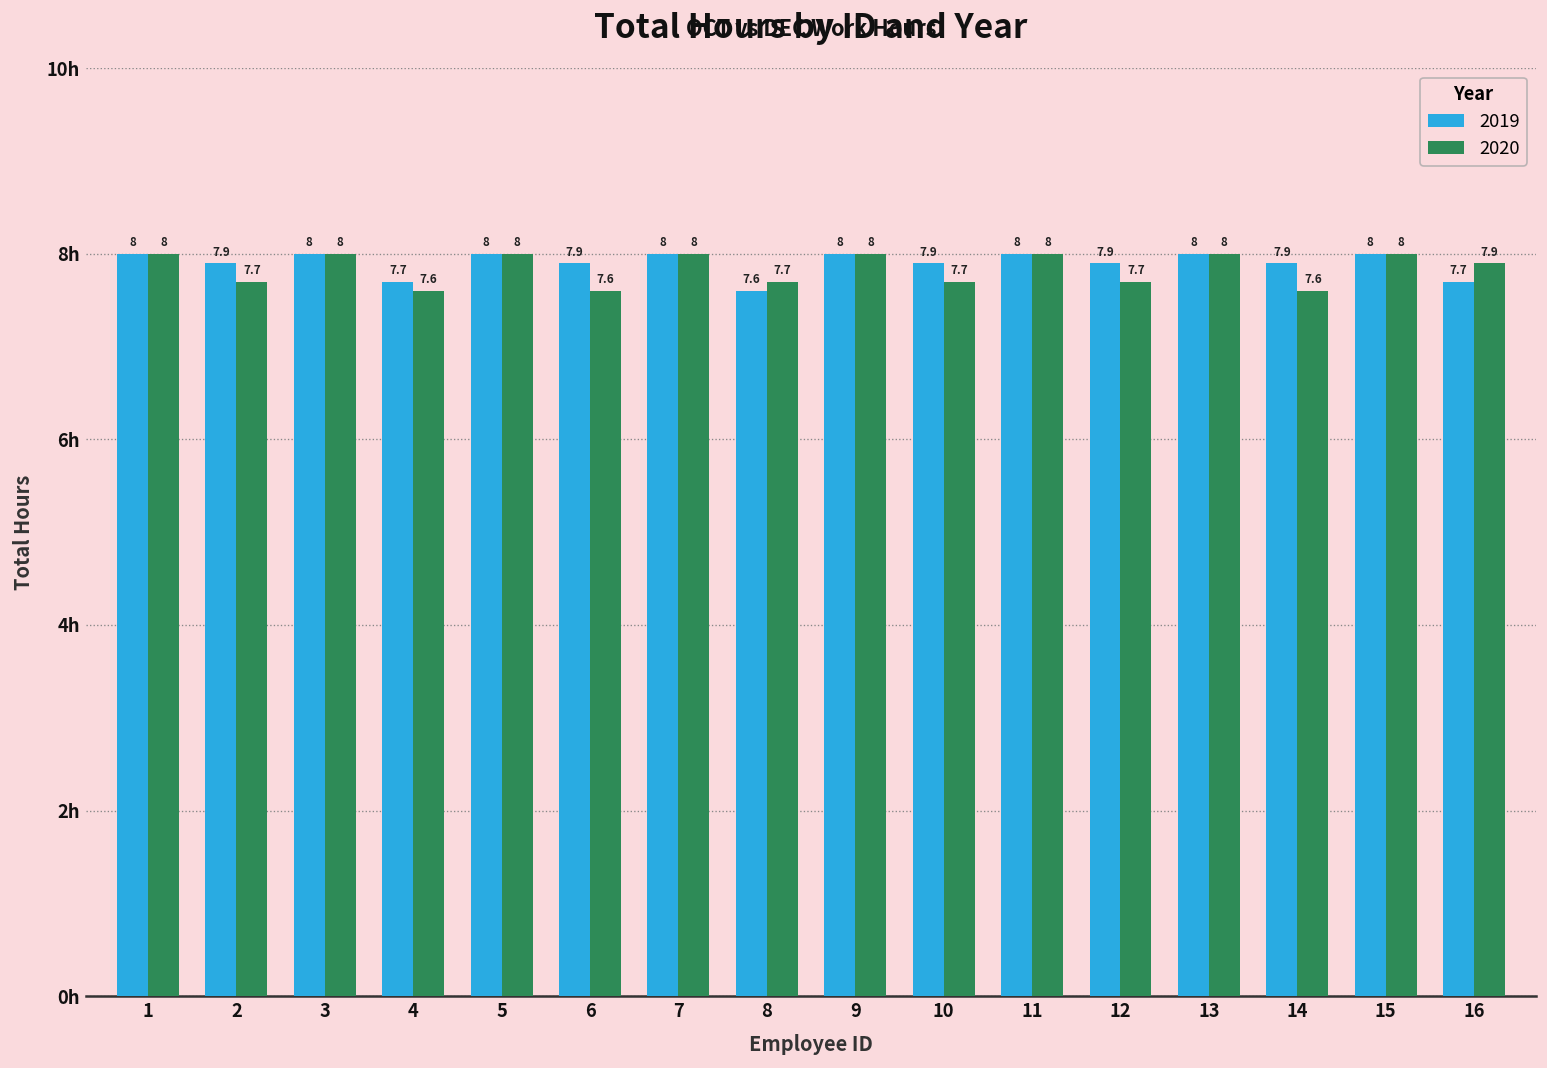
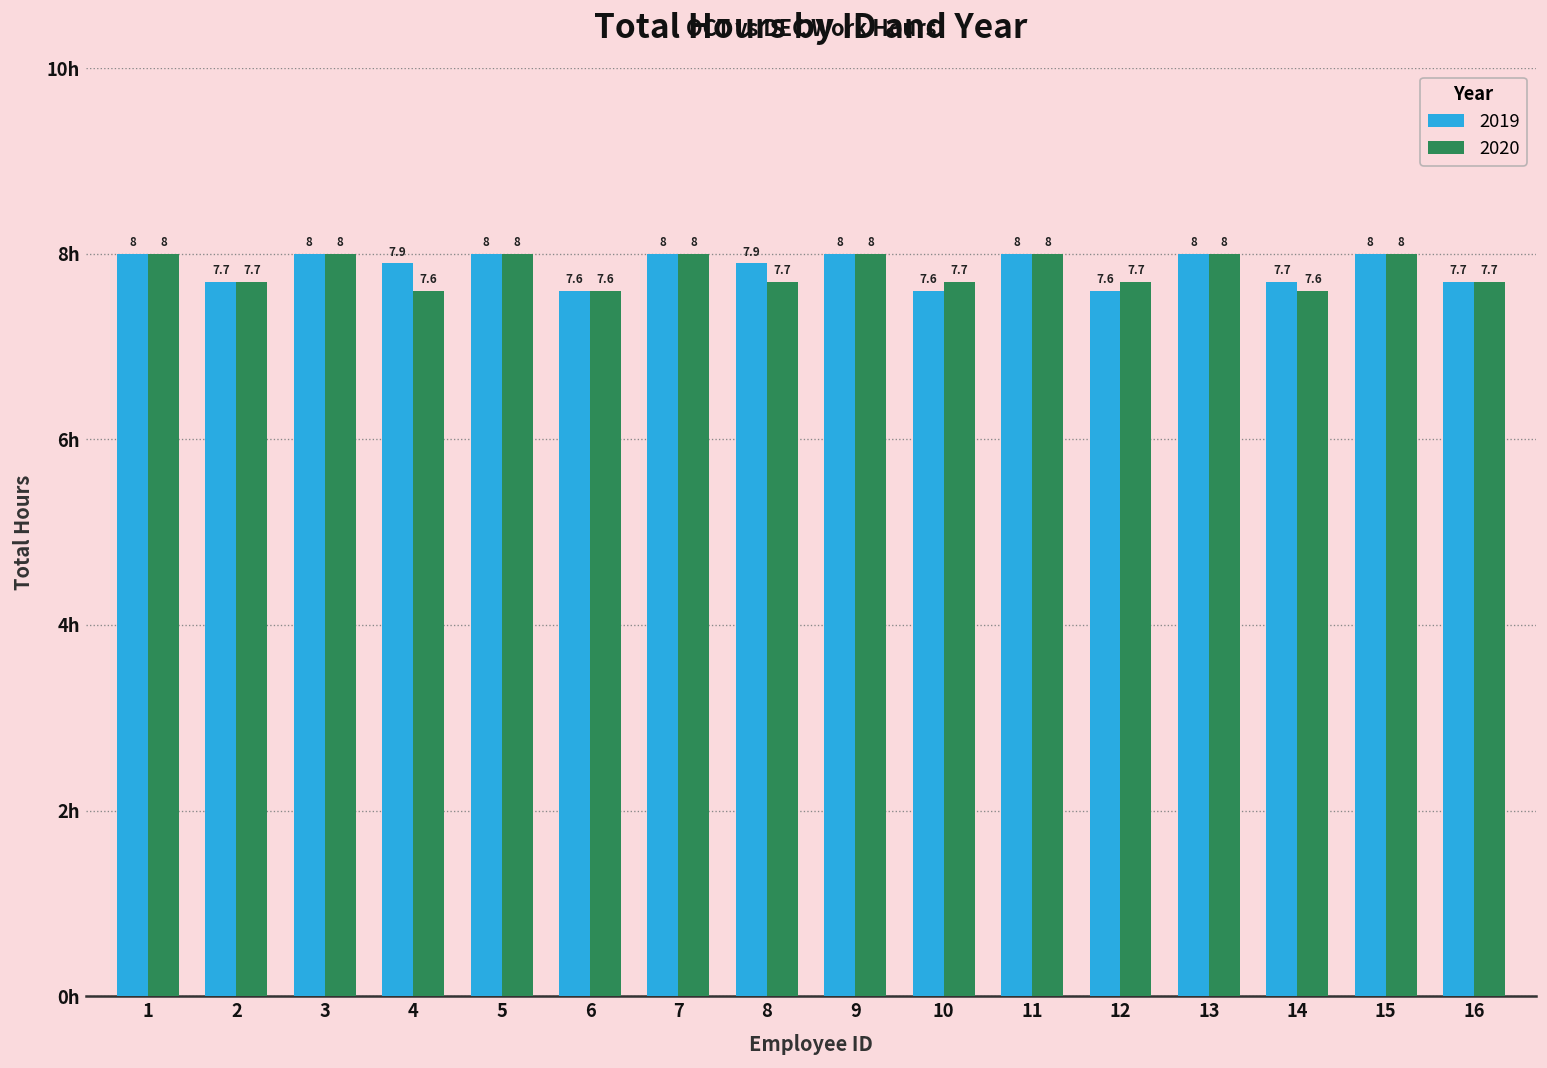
2019, 2: 7.9 -> 7.7
2019, 4: 7.7 -> 7.9
2019, 6: 7.9 -> 7.6
2019, 8: 7.6 -> 7.9
2019, 10: 7.9 -> 7.6
2019, 12: 7.9 -> 7.6
2019, 14: 7.9 -> 7.7
2020, 16: 7.9 -> 7.7
